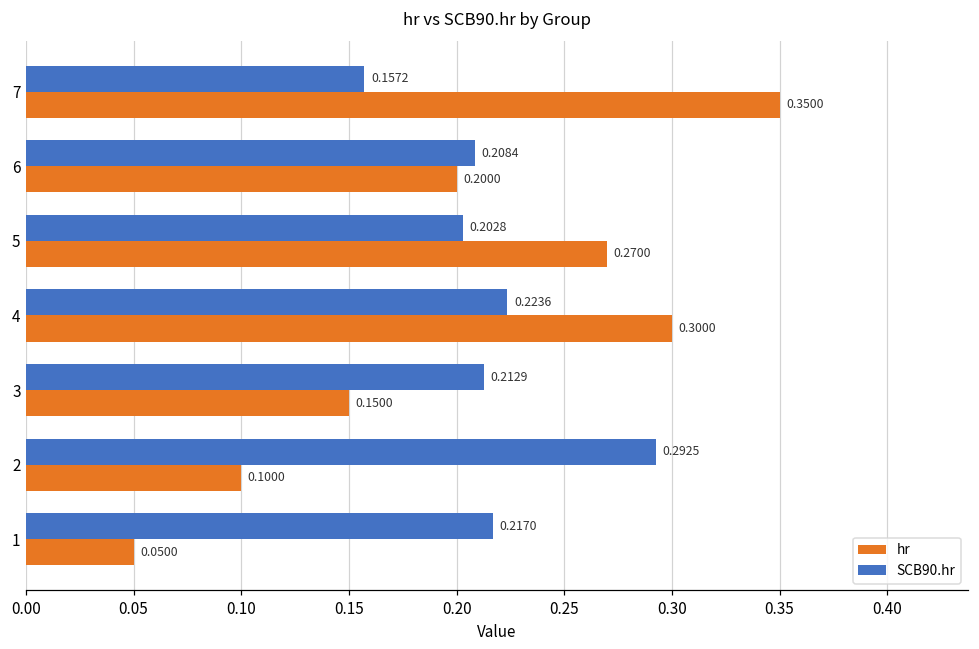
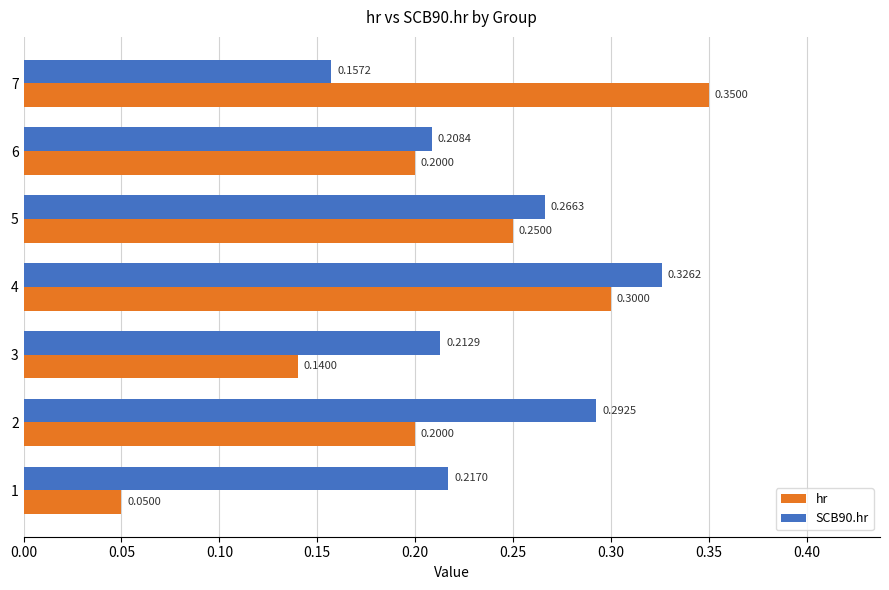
SCB90.hr, 5: 0.2028 -> 0.2663
hr, 5: 0.2700 -> 0.2500
SCB90.hr, 4: 0.2236 -> 0.3262
hr, 3: 0.1500 -> 0.1400
hr, 2: 0.1000 -> 0.2000
